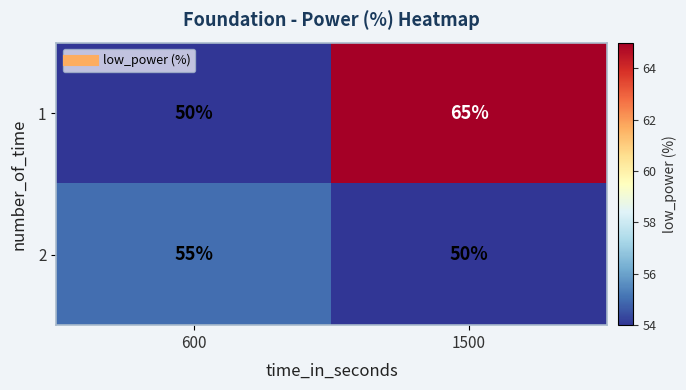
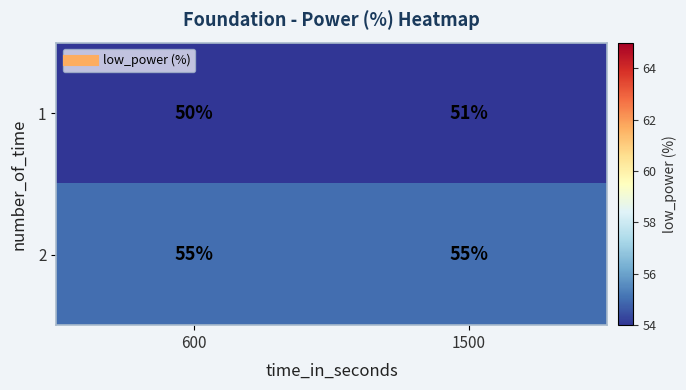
1, 1500: 65% -> 51%
2, 1500: 50% -> 55%
